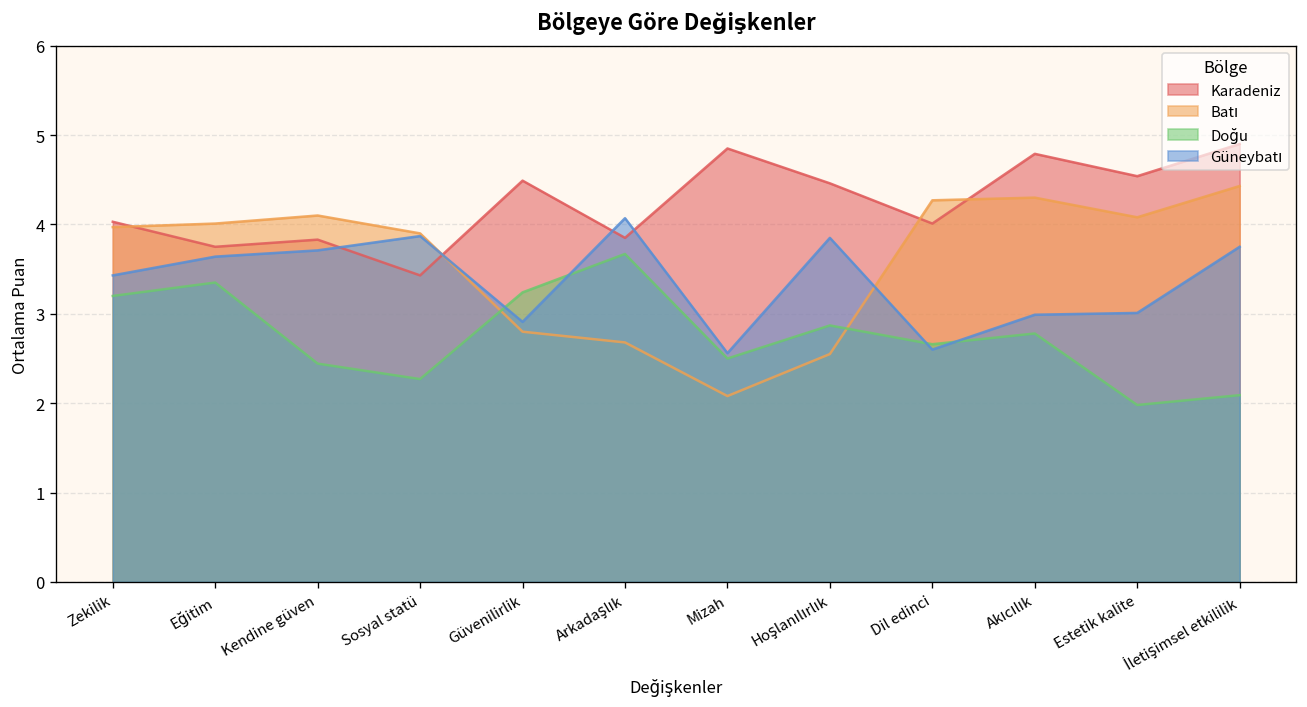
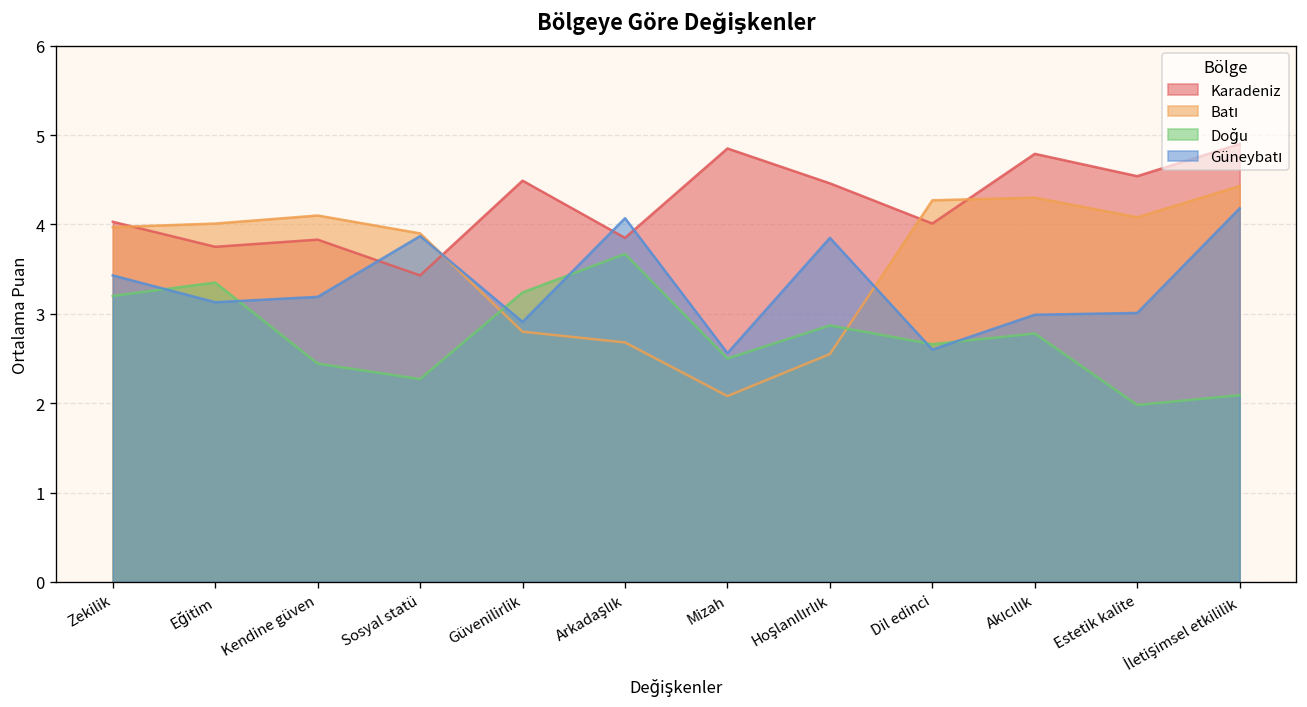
Güneybatı, Eğitim: 3.6 -> 3.1
Güneybatı, Kendine güven: 3.7 -> 3.2
Güneybatı, İletişimsel etkililik: 3.8 -> 4.2
